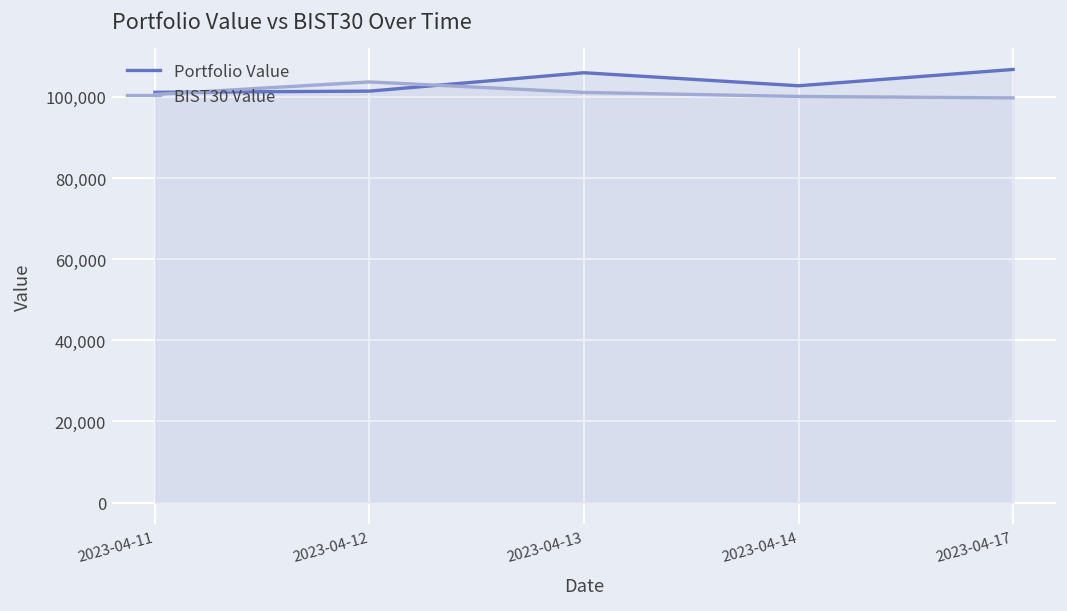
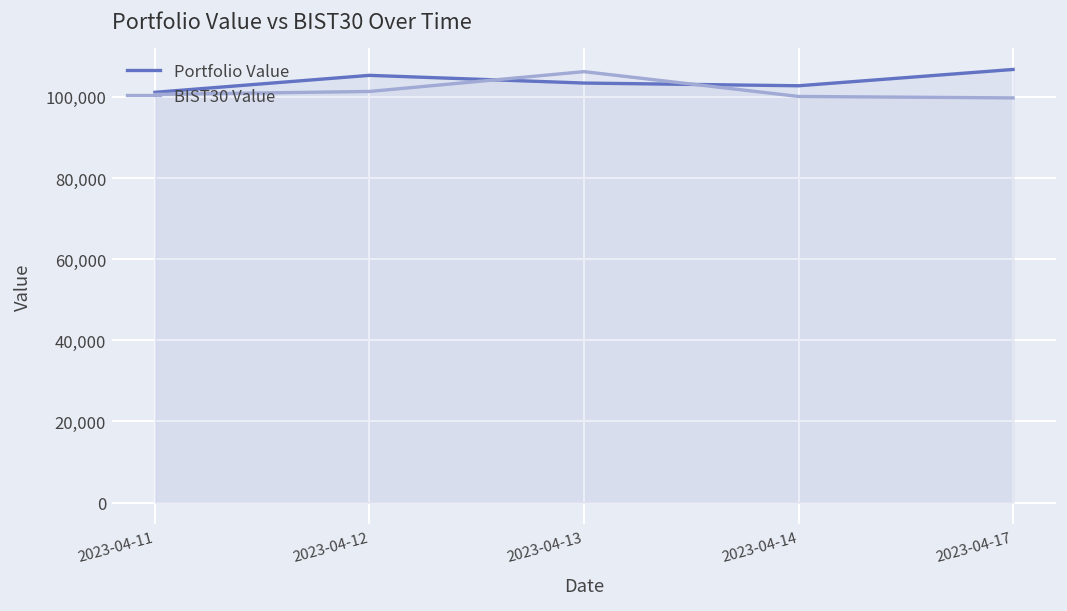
Portfolio Value, 2023-04-12: 101,000 -> 105,000
BIST30 Value, 2023-04-12: 104,000 -> 101,000
Portfolio Value, 2023-04-13: 106,000 -> 103,000
BIST30 Value, 2023-04-13: 101,000 -> 106,000
